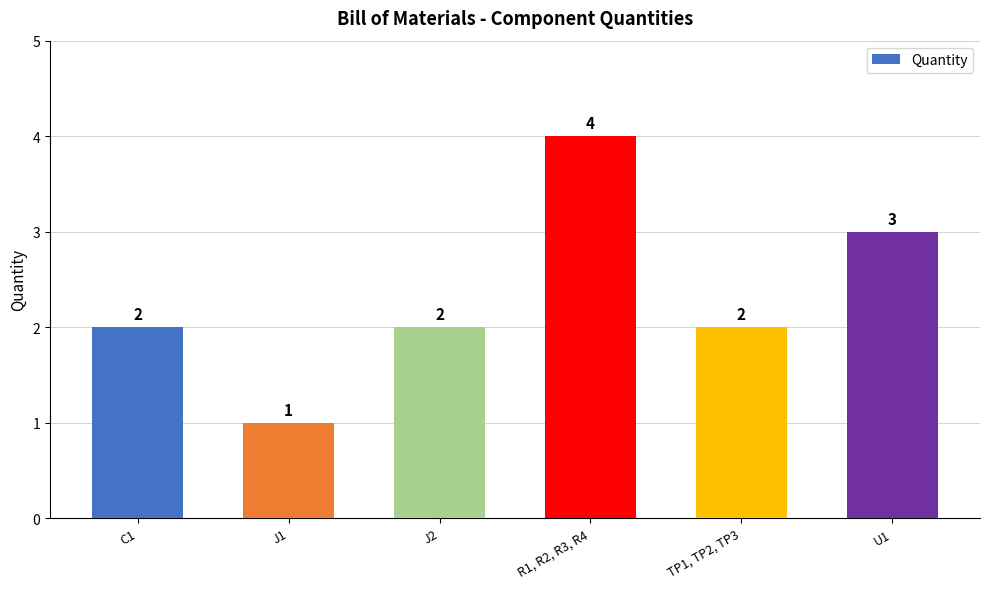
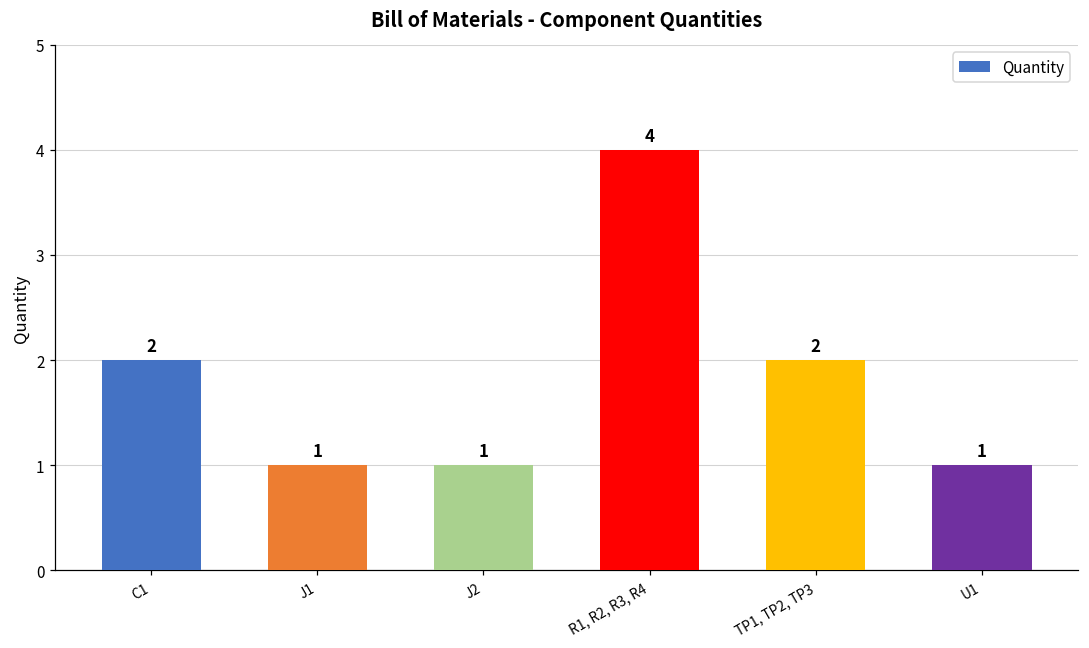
J2: 2 -> 1
U1: 3 -> 1
